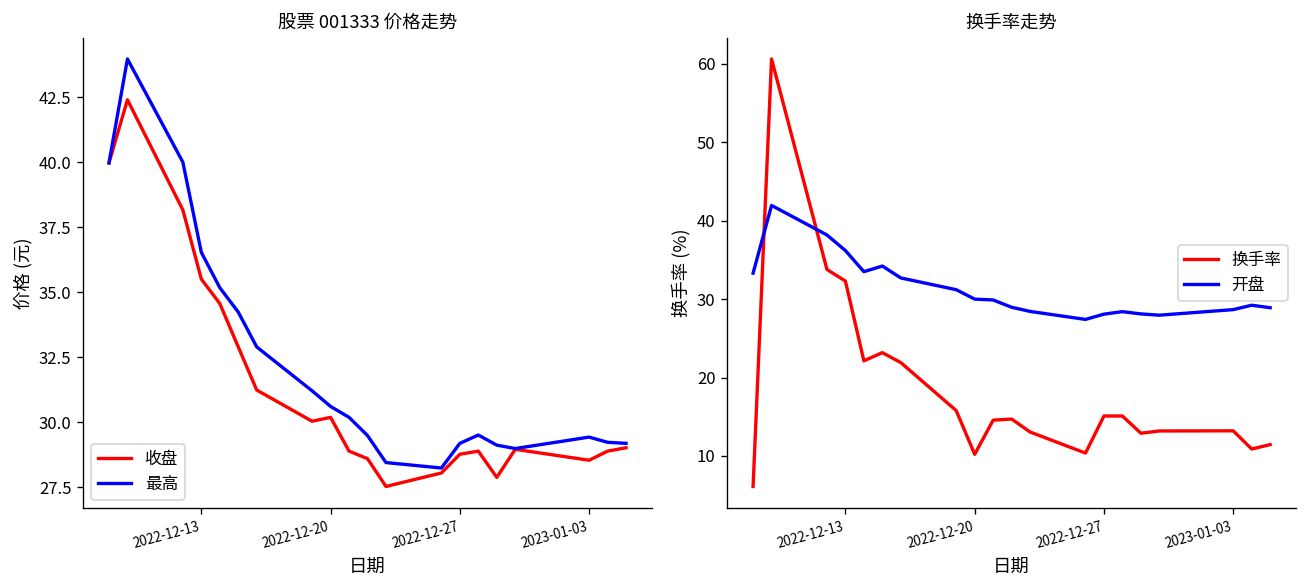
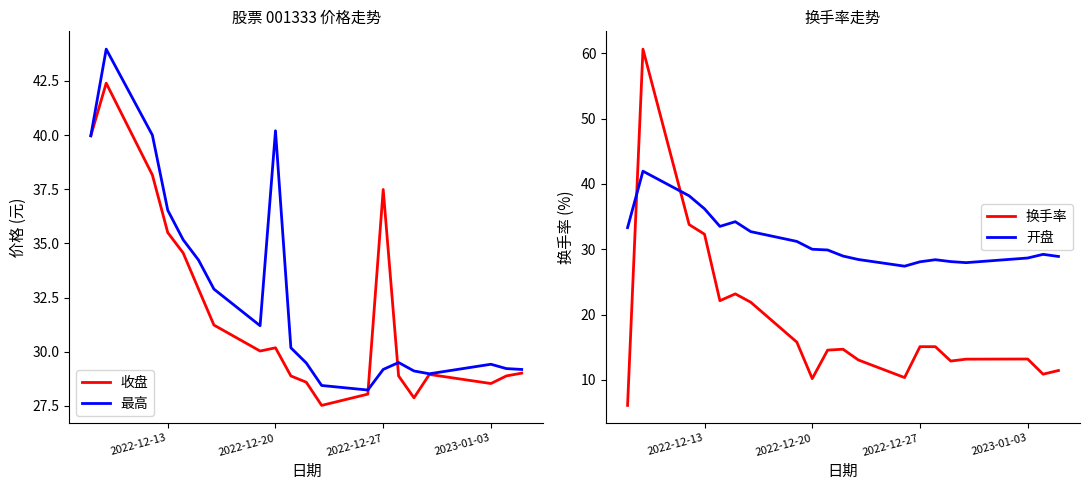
股票 001333 价格走势, 最高, 2022-12-20: 30.6 -> 40.2
股票 001333 价格走势, 收盘, 2022-12-27: 28.8 -> 37.5
